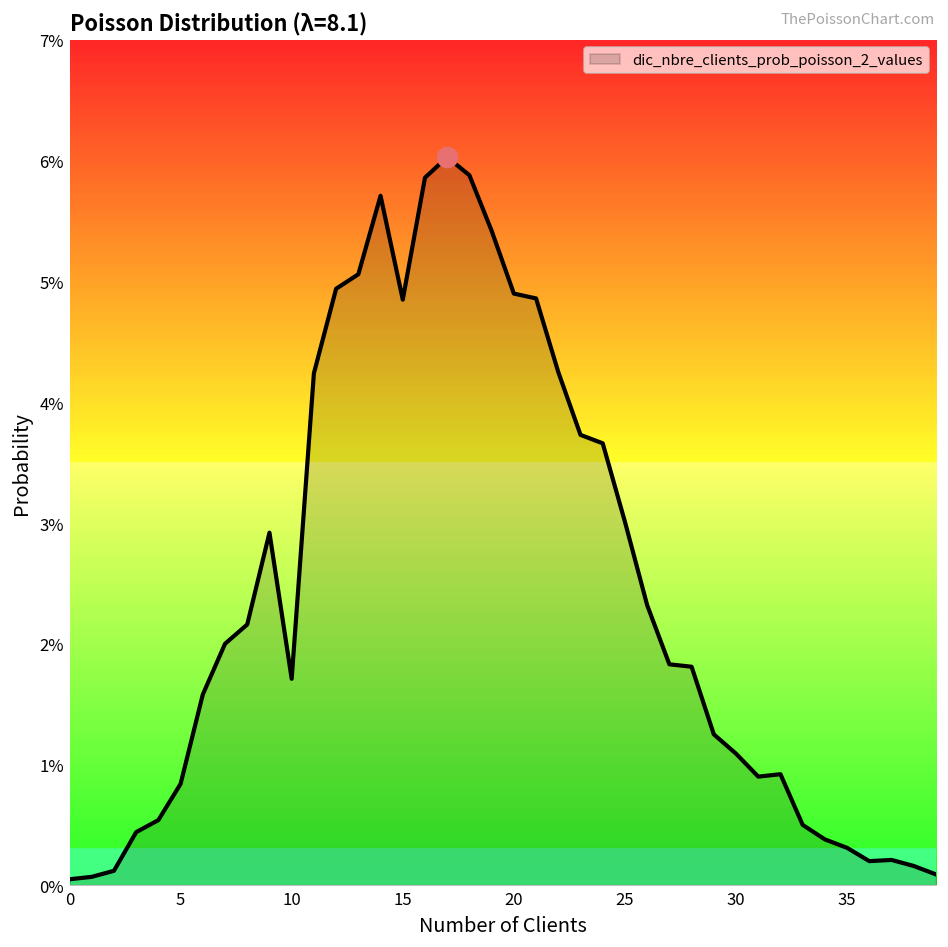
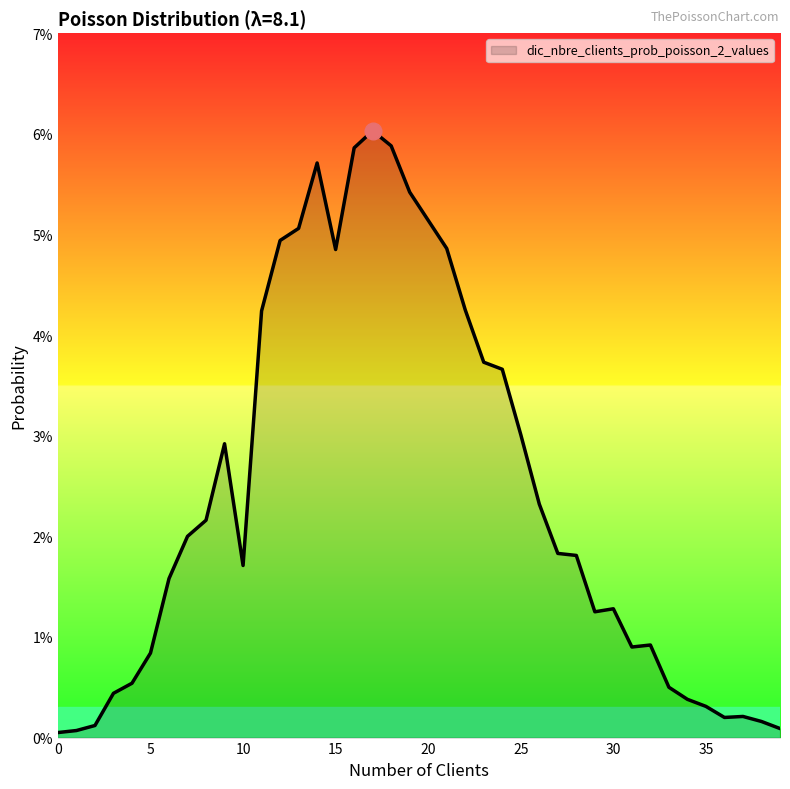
dic_nbre_clients_prob_poisson_2_values, 20: 4.90% -> 5.14%
dic_nbre_clients_prob_poisson_2_values, 30: 1.09% -> 1.28%
